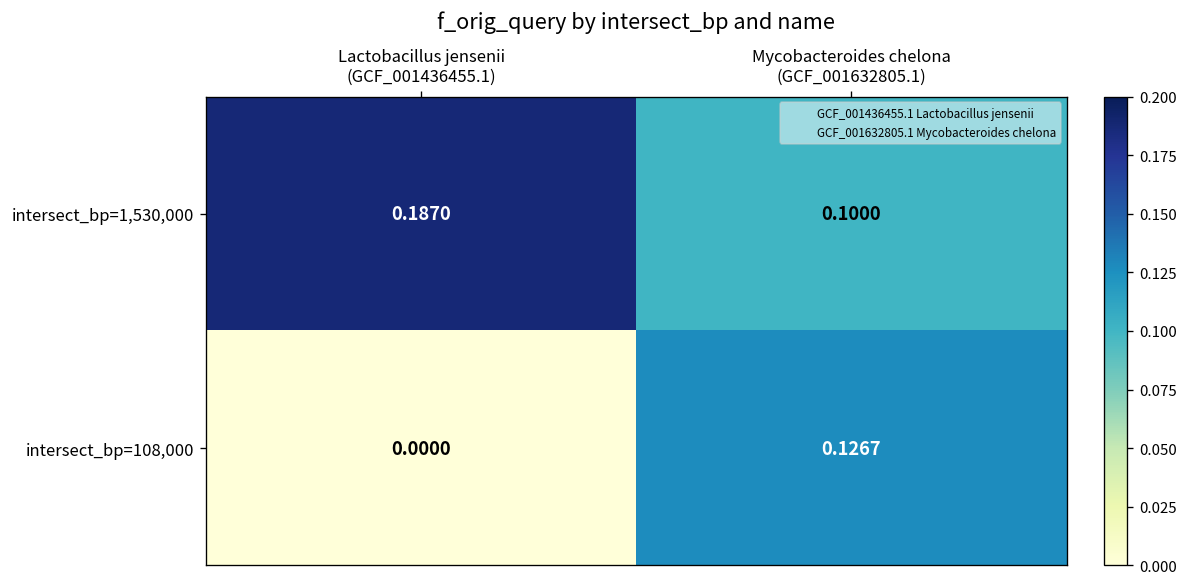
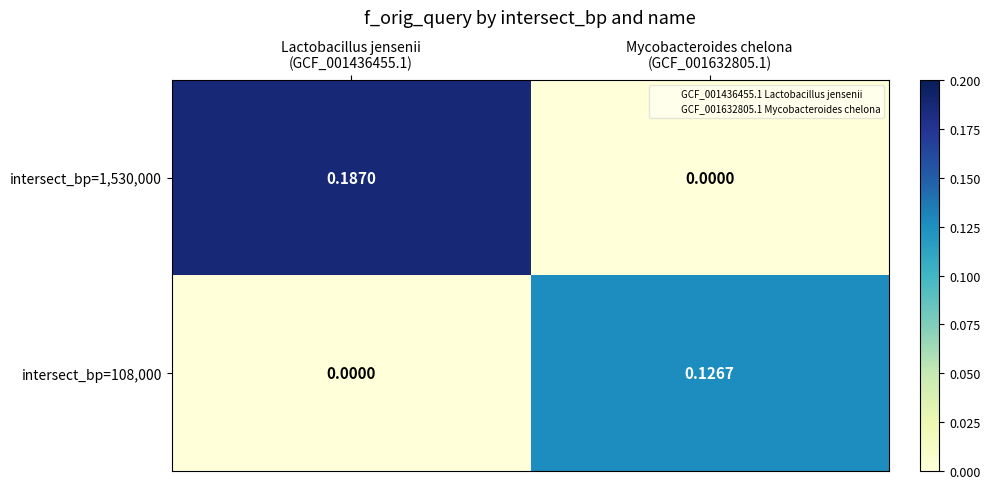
intersect_bp=1,530,000, Mycobacteroides chelona (GCF_001632805.1): 0.1000 -> 0.0000
